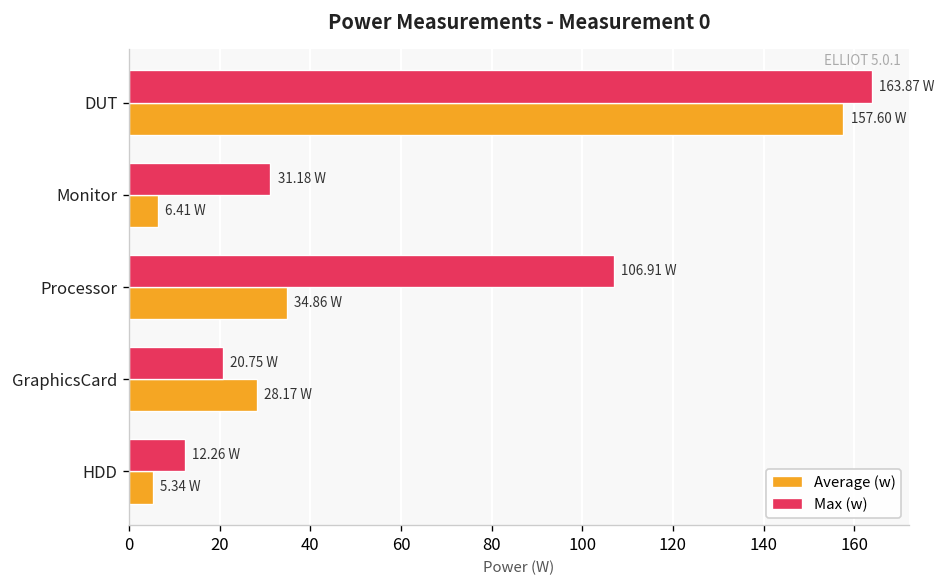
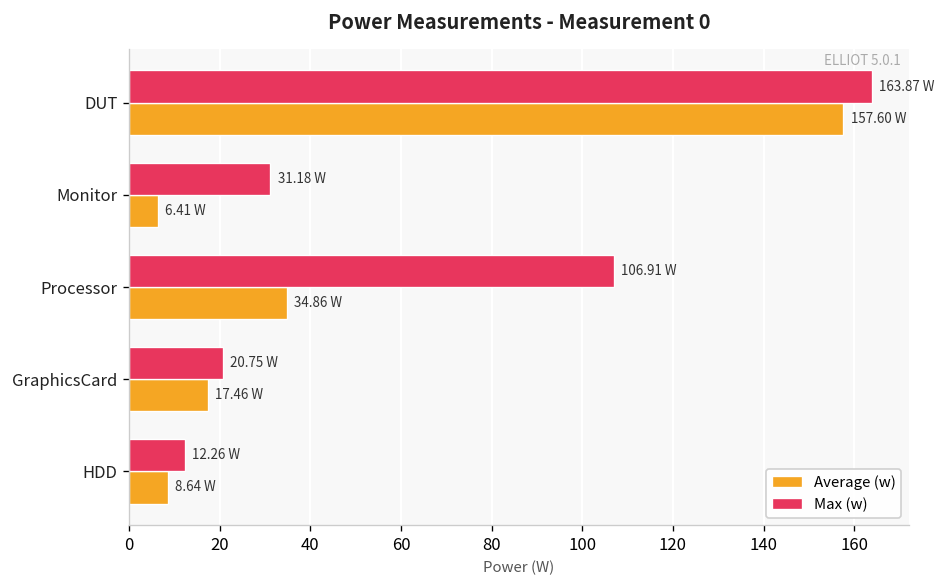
Average (w), GraphicsCard: 28.17 -> 17.46
Average (w), HDD: 5.34 -> 8.64
